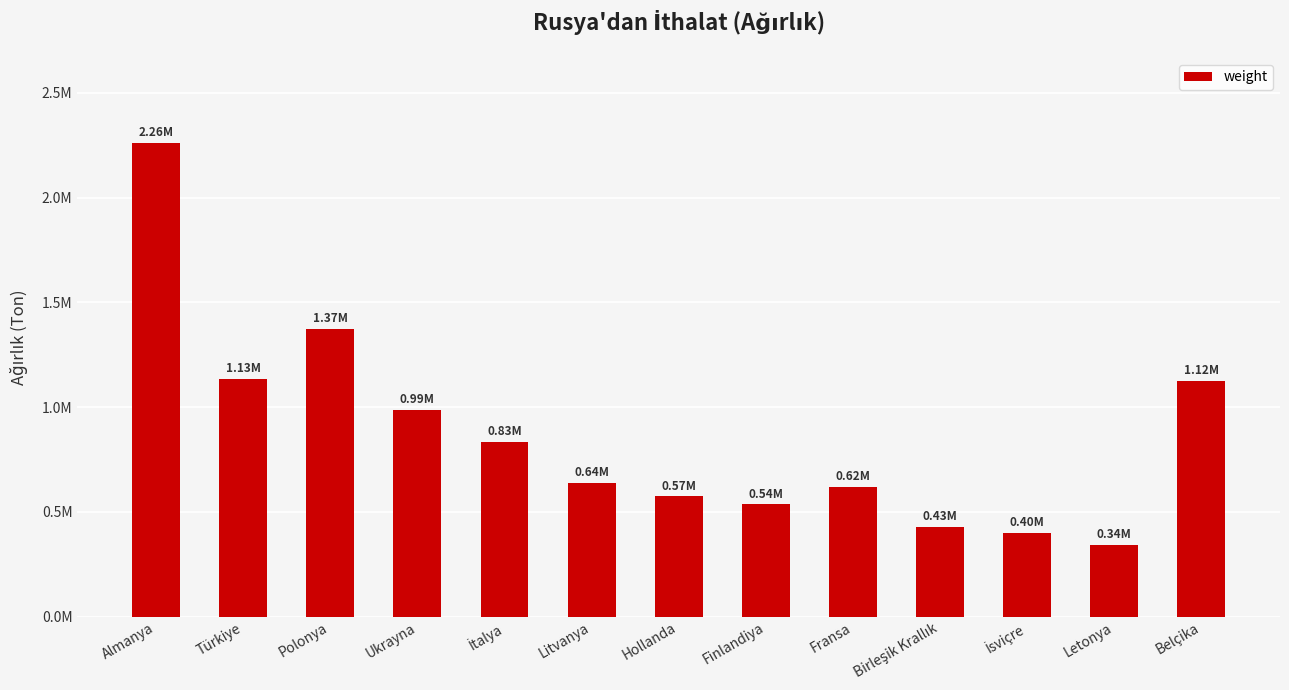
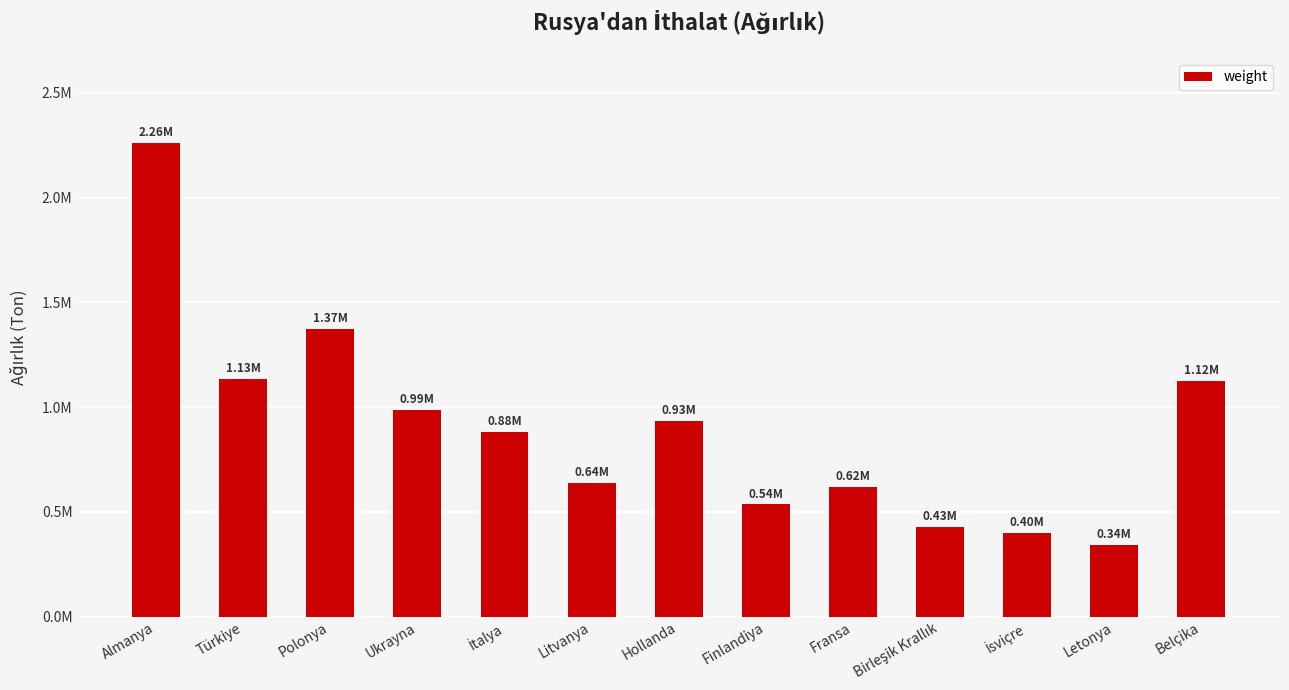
İtalya: 0.83M -> 0.88M
Hollanda: 0.57M -> 0.93M
